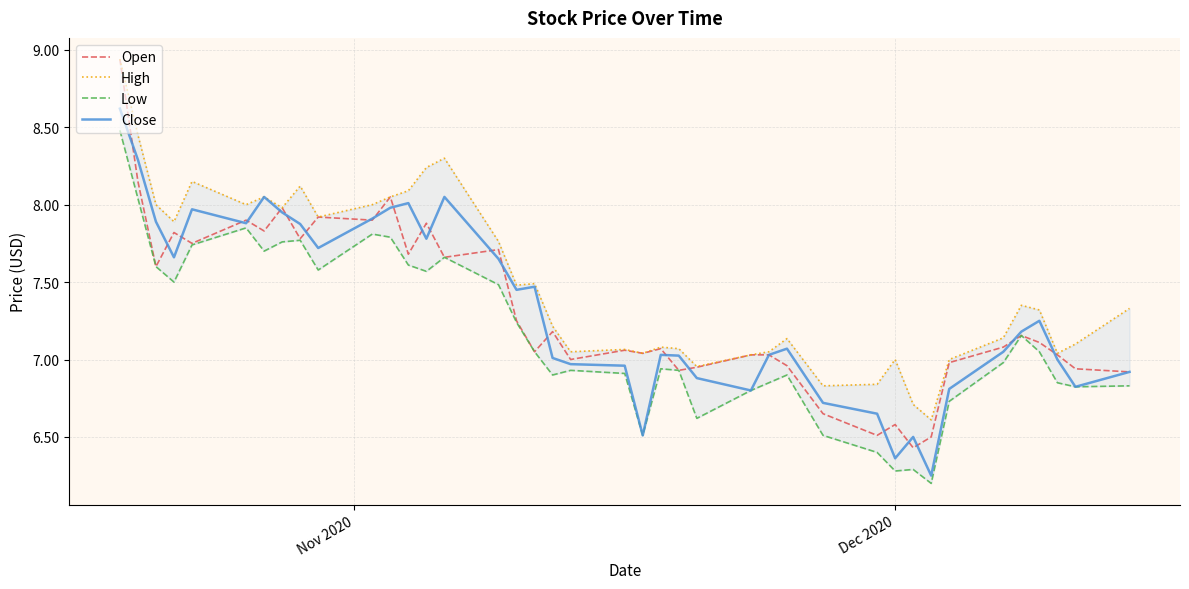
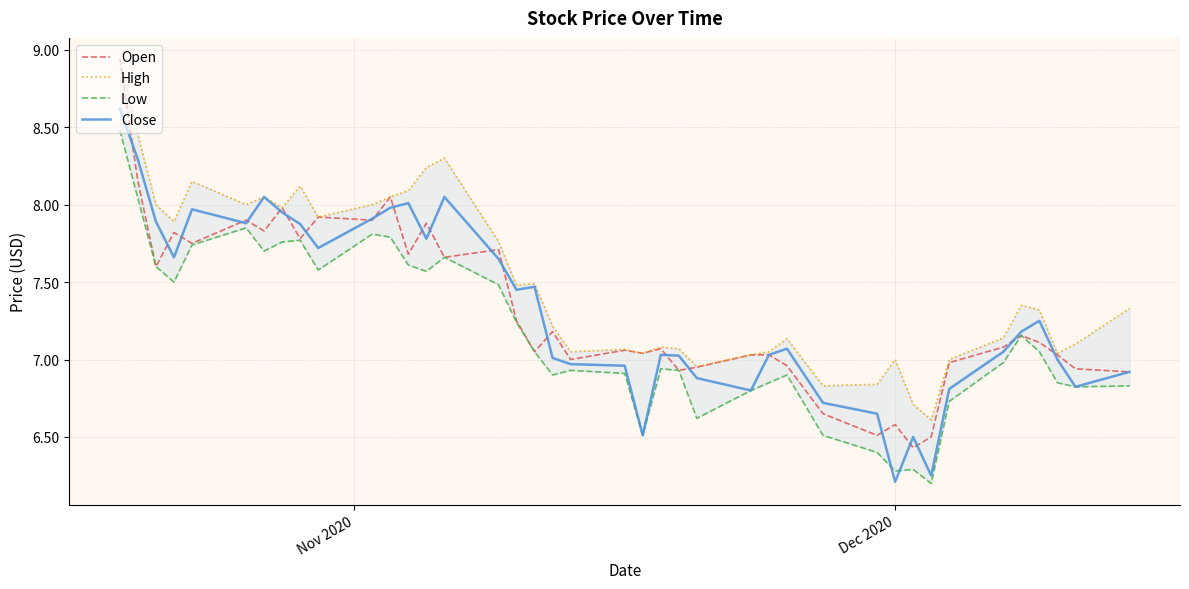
Close, Dec 2020: 6.36 -> 6.21
